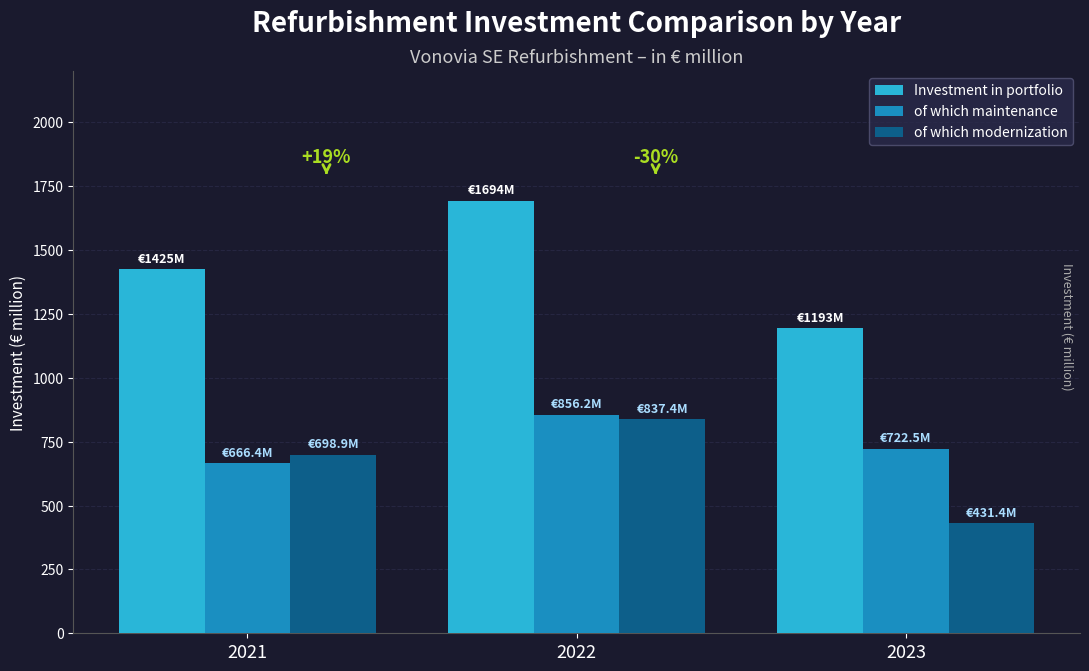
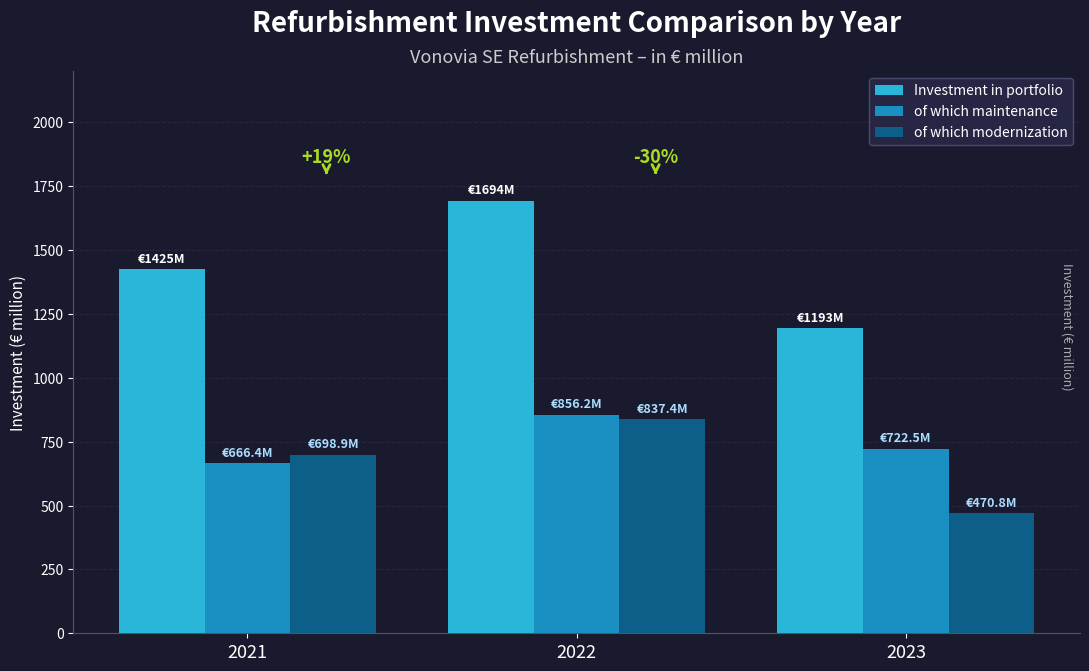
of which modernization, 2023: €431.4M -> €470.8M
